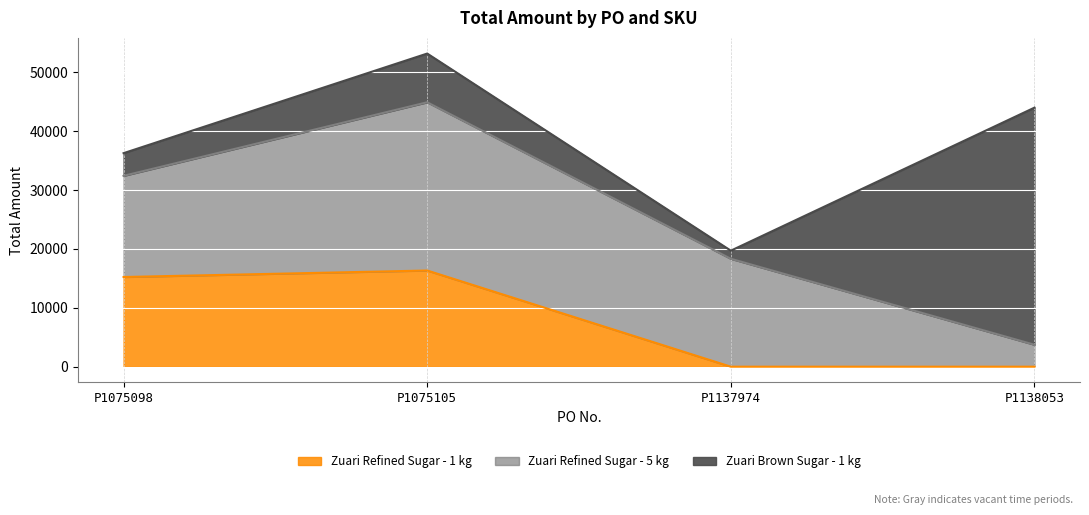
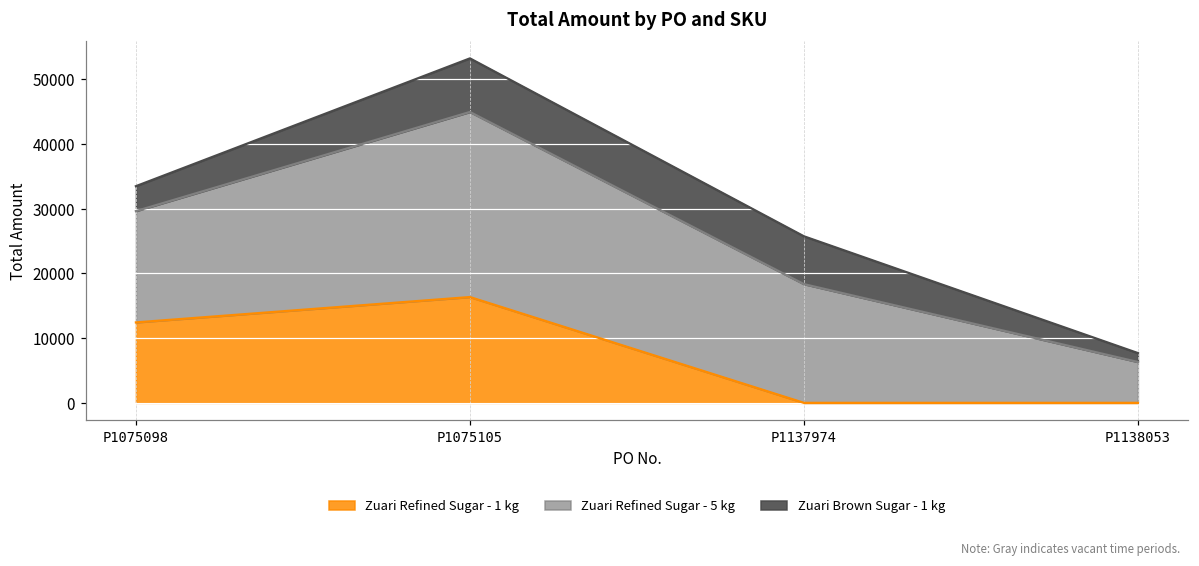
Zuari Refined Sugar - 1 kg, P1075098: 15000 -> 12000
Zuari Brown Sugar - 1 kg, P1137974: 1000 -> 7000
Zuari Refined Sugar - 5 kg, P1138053: 4000 -> 6000
Zuari Brown Sugar - 1 kg, P1138053: 40000 -> 1000
